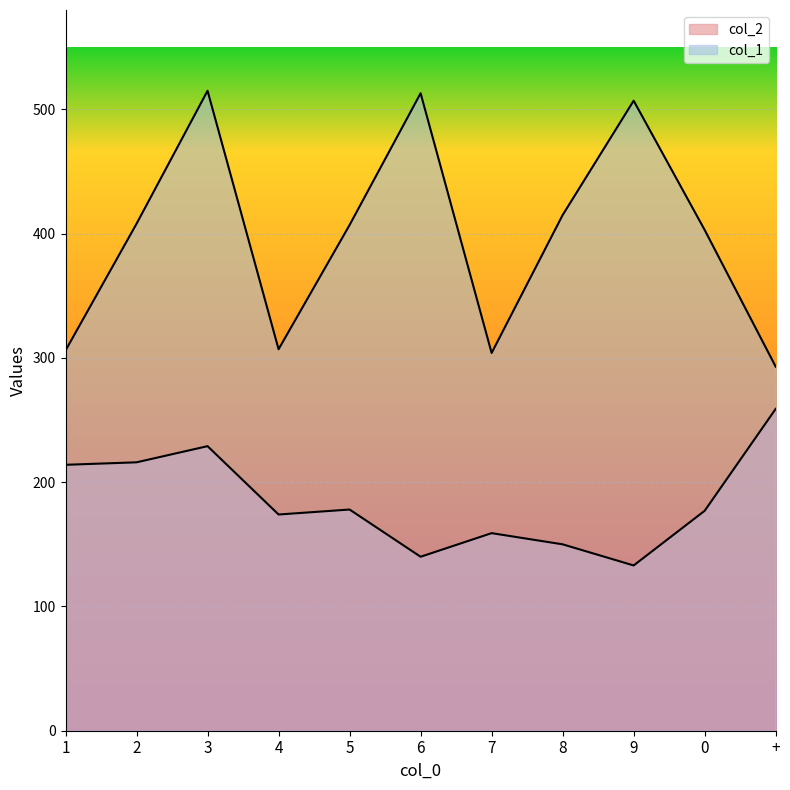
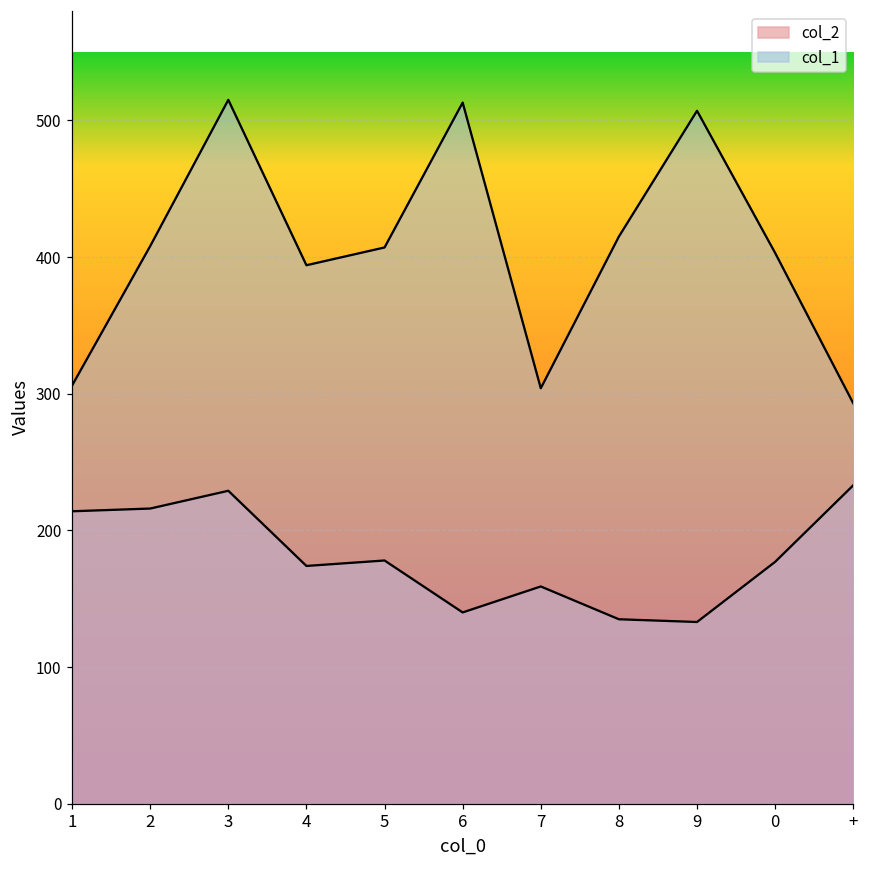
col_1, 4: 307 -> 394
col_2, 8: 150 -> 135
col_2, +: 259 -> 233
